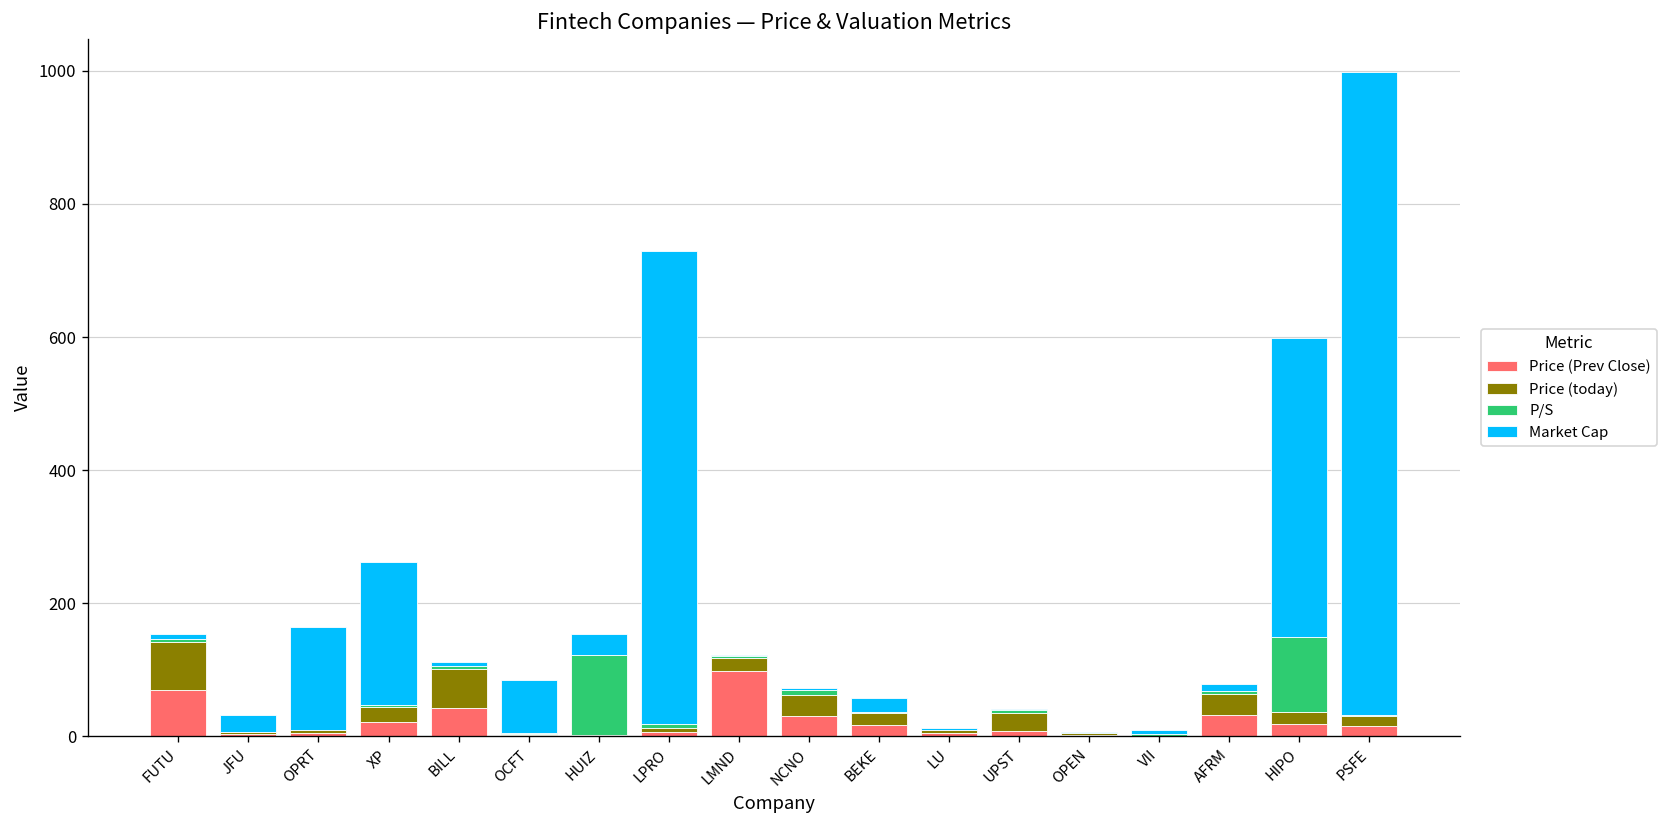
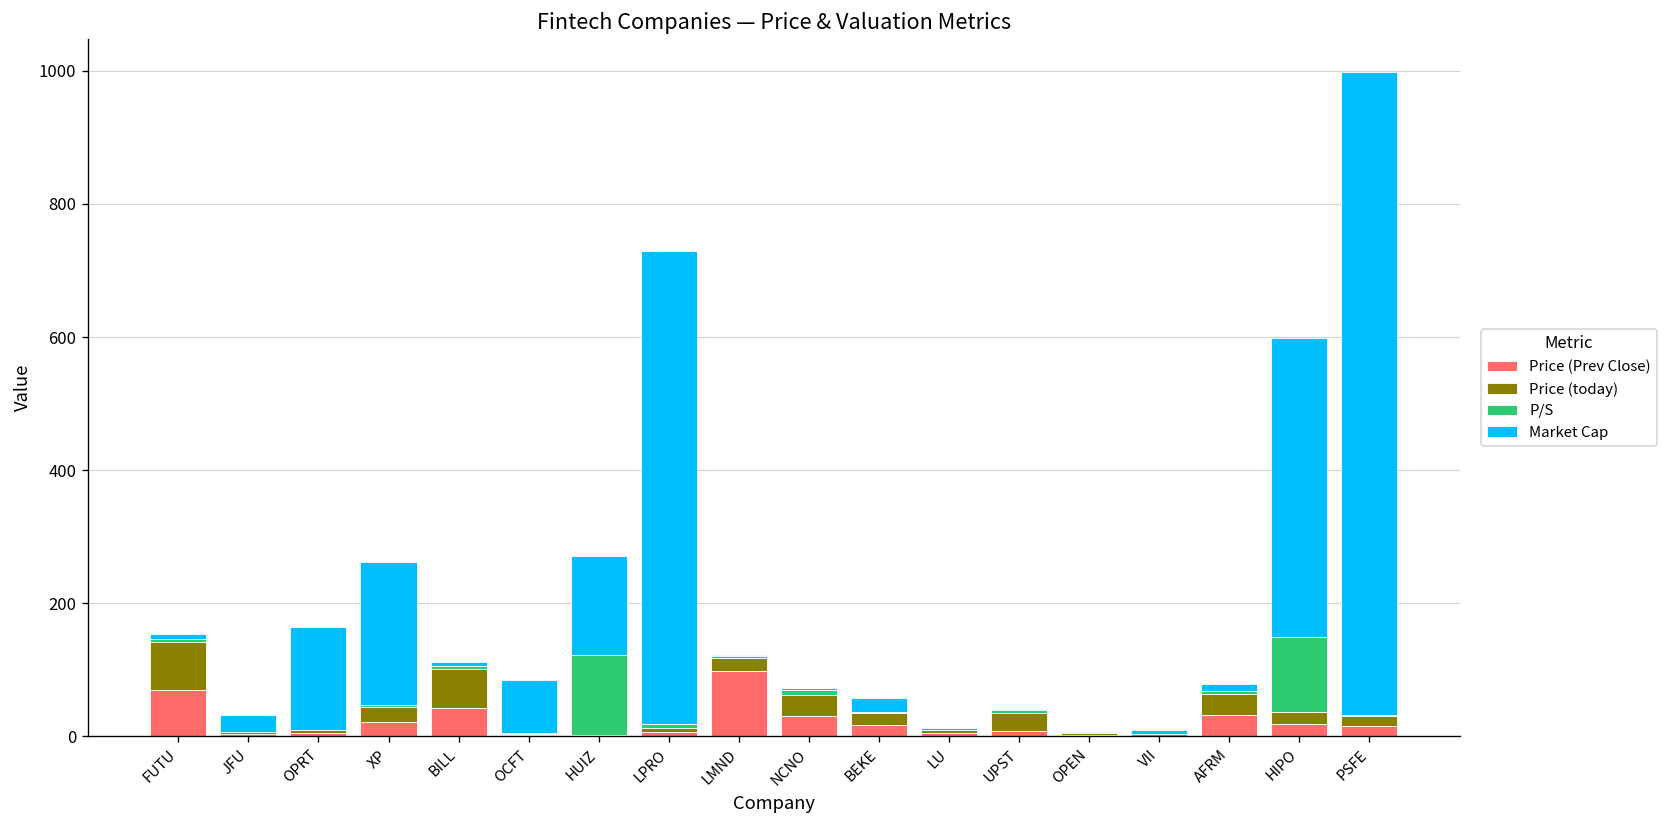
Market Cap, HUIZ: 30 -> 150
